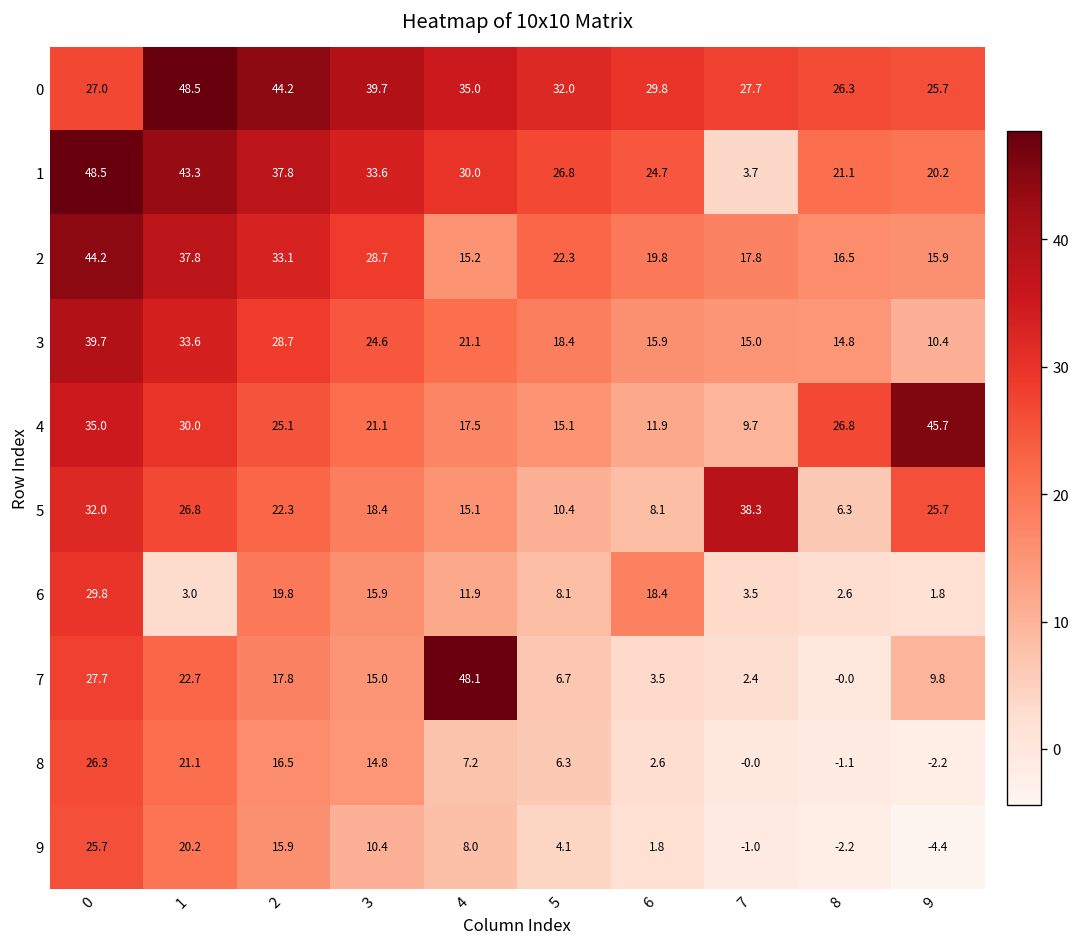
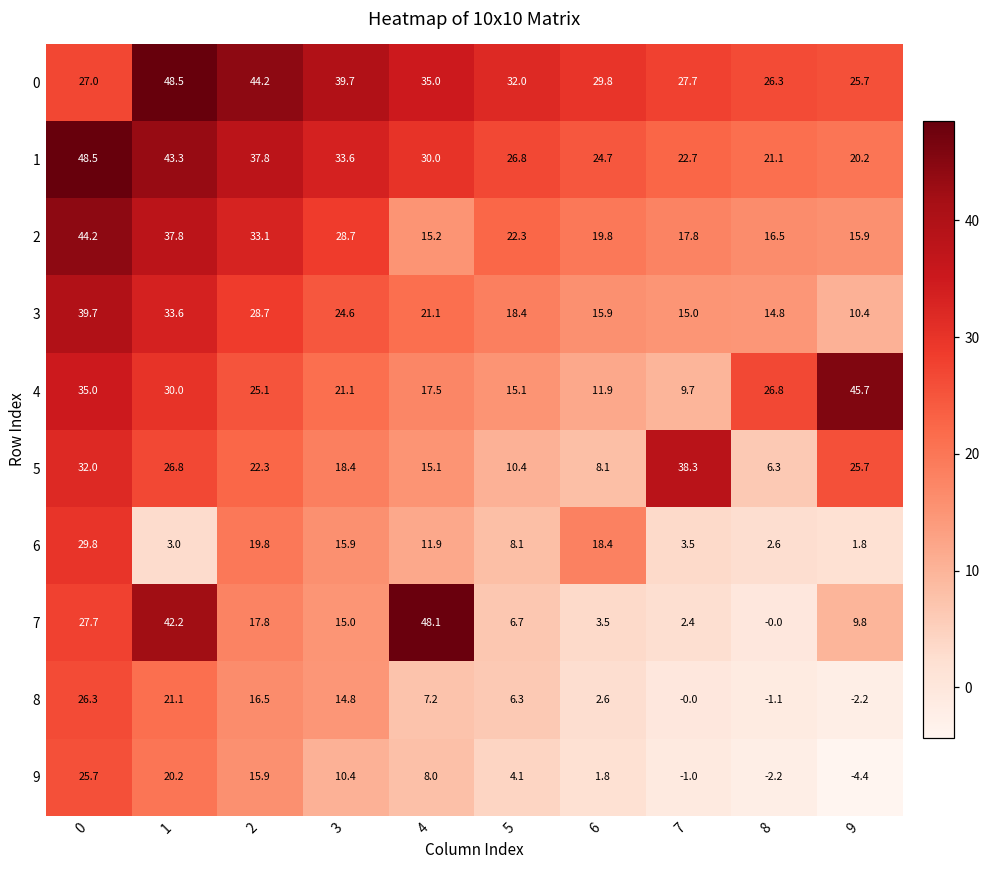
1, 7: 3.7 -> 22.7
7, 1: 22.7 -> 42.2
